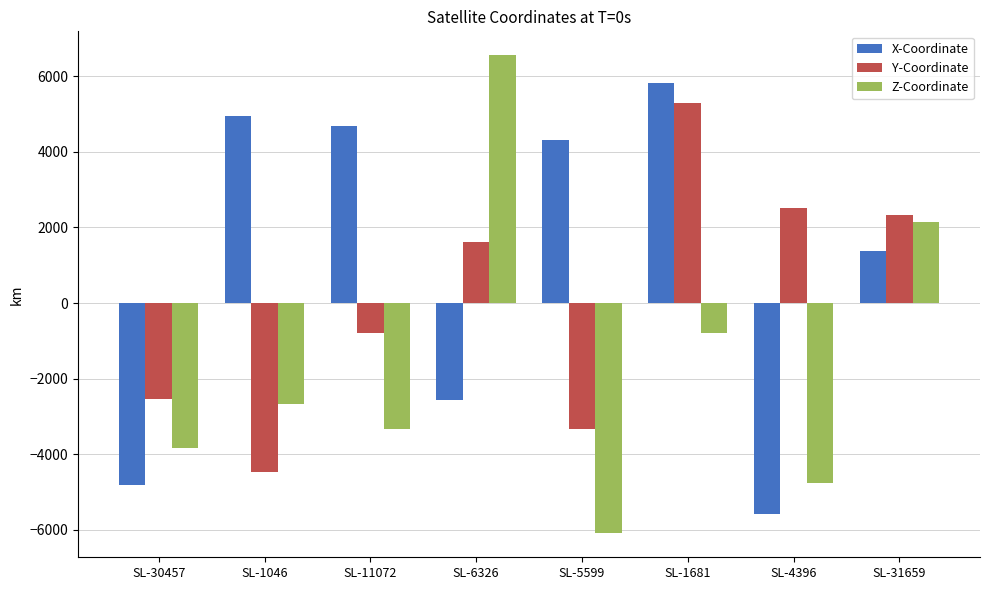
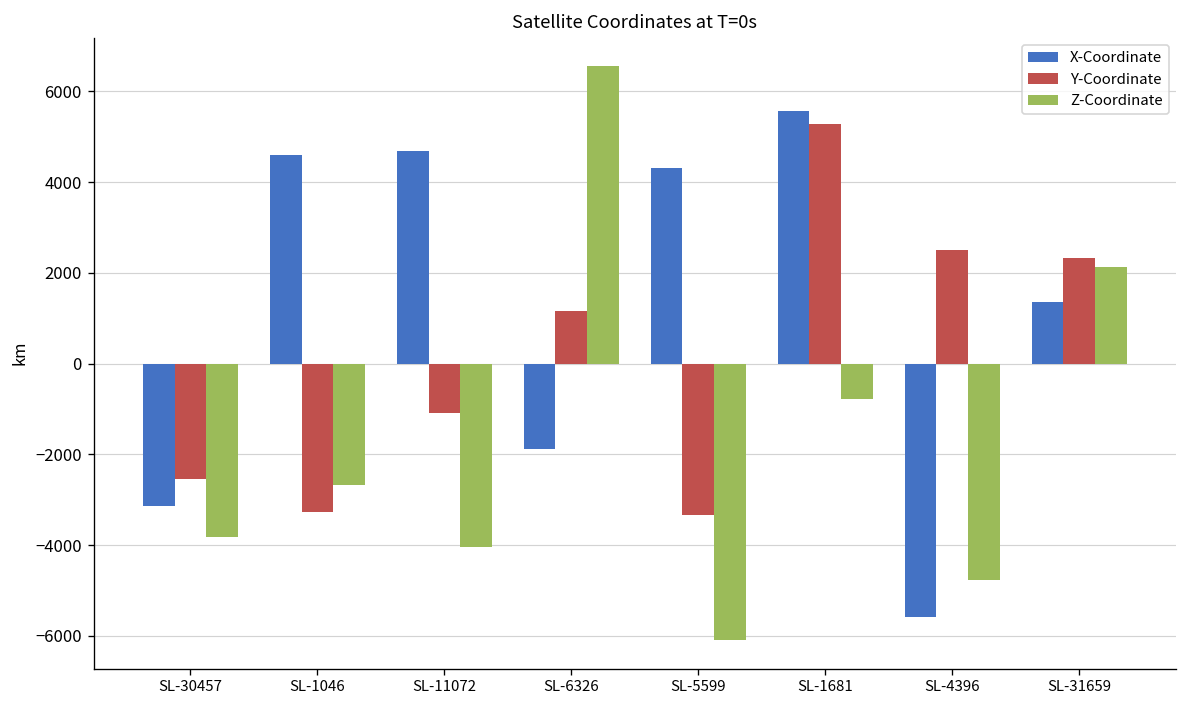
X-Coordinate, SL-30457: -4800 -> -3100
X-Coordinate, SL-1046: 5000 -> 4600
Y-Coordinate, SL-1046: -4500 -> -3300
Y-Coordinate, SL-11072: -800 -> -1100
Z-Coordinate, SL-11072: -3300 -> -4100
X-Coordinate, SL-6326: -2600 -> -1900
Y-Coordinate, SL-6326: 1600 -> 1200
X-Coordinate, SL-1681: 5800 -> 5600
